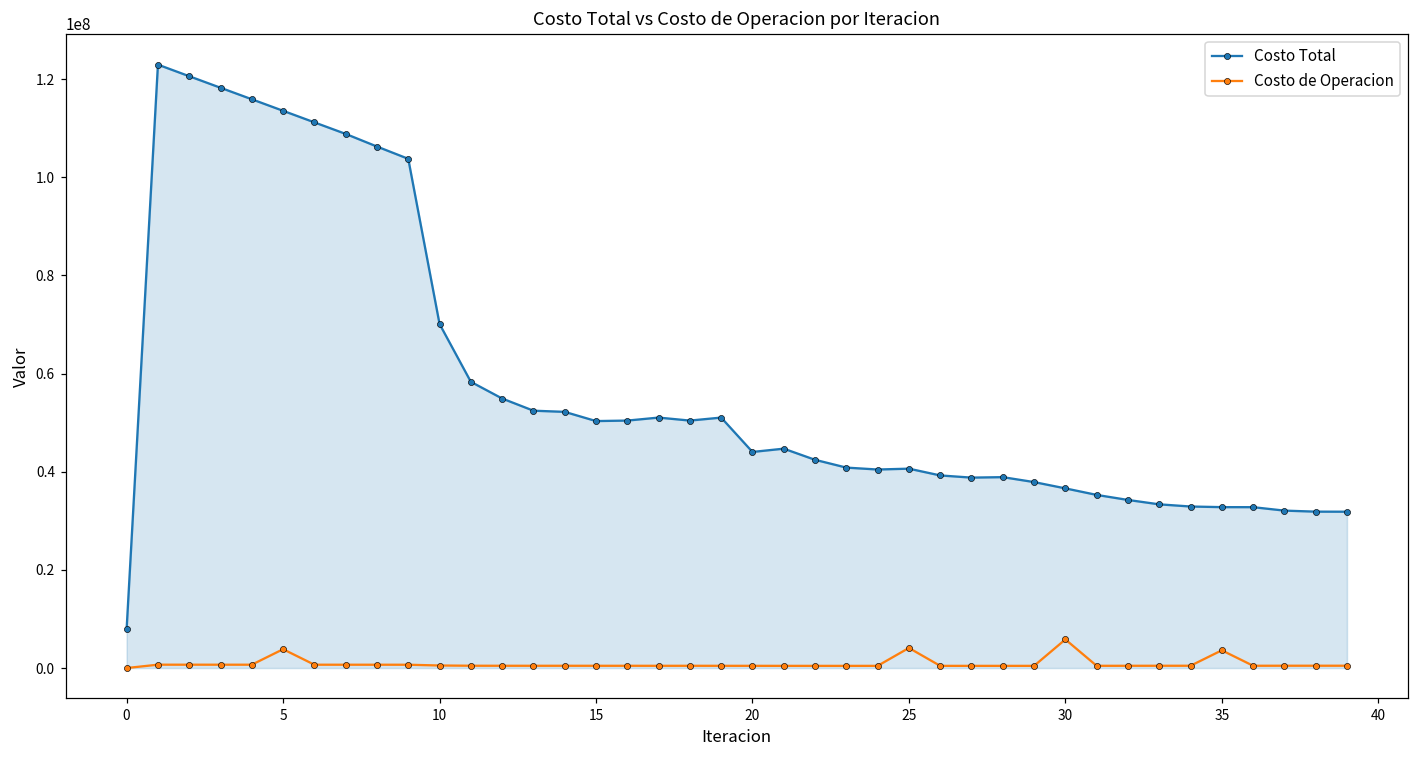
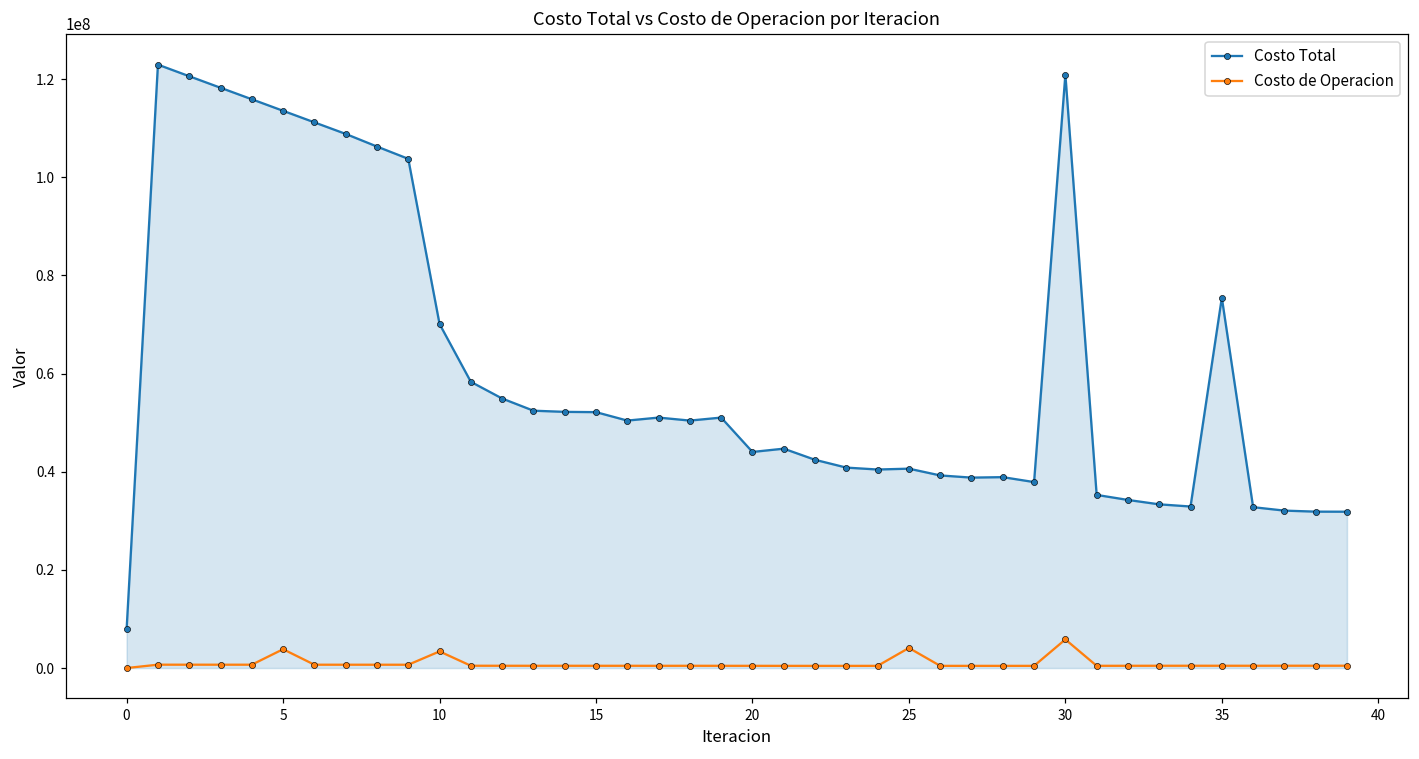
Costo de Operacion, 10: 1000000 -> 3000000
Costo Total, 15: 50000000 -> 52000000
Costo Total, 30: 37000000 -> 121000000
Costo Total, 35: 33000000 -> 75000000
Costo de Operacion, 35: 4000000 -> 0
